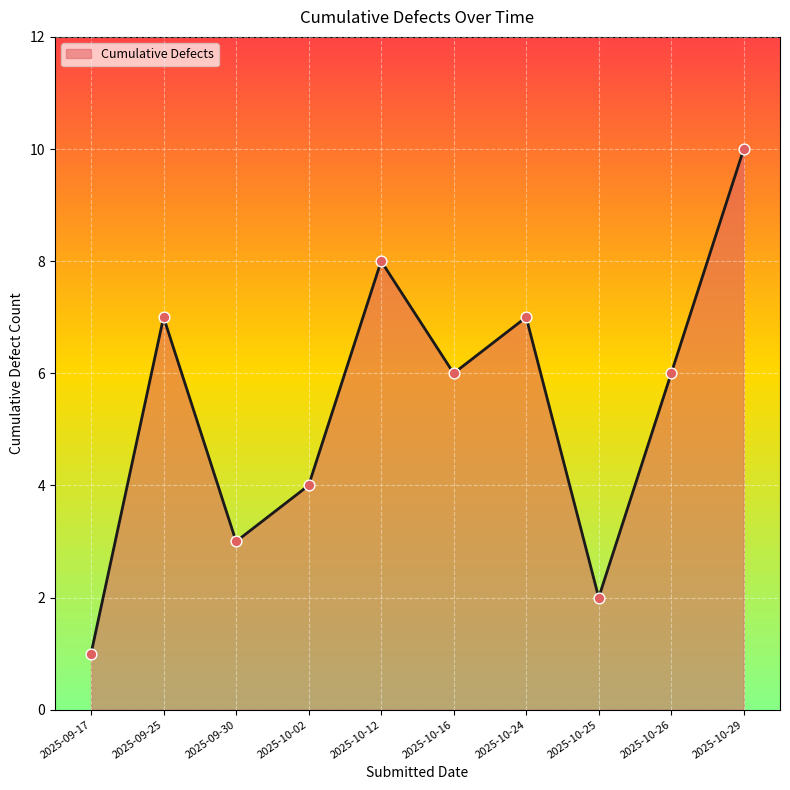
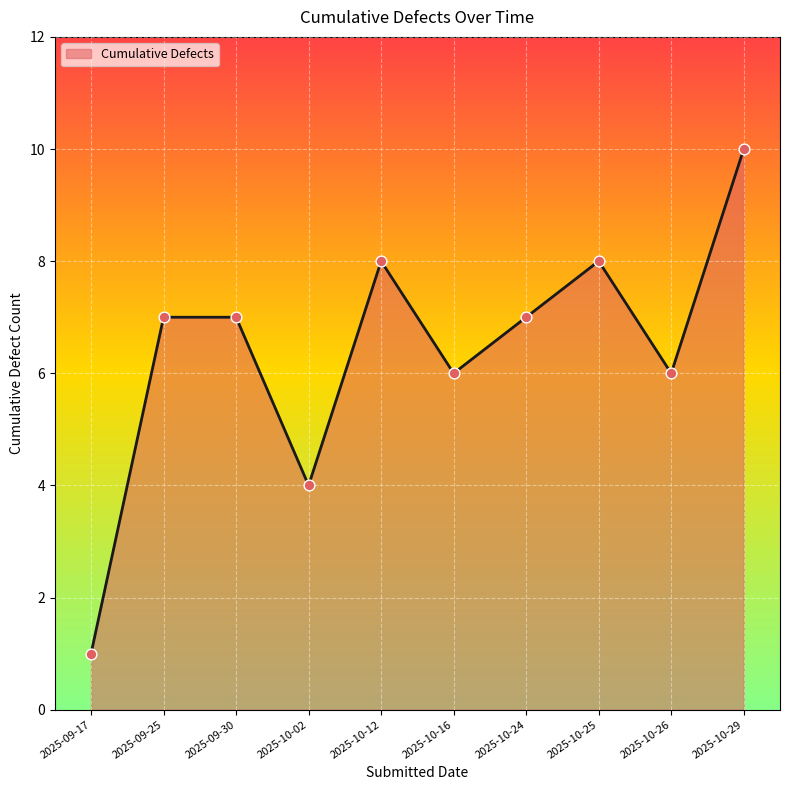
2025-09-30: 3 -> 7
2025-10-25: 2 -> 8
